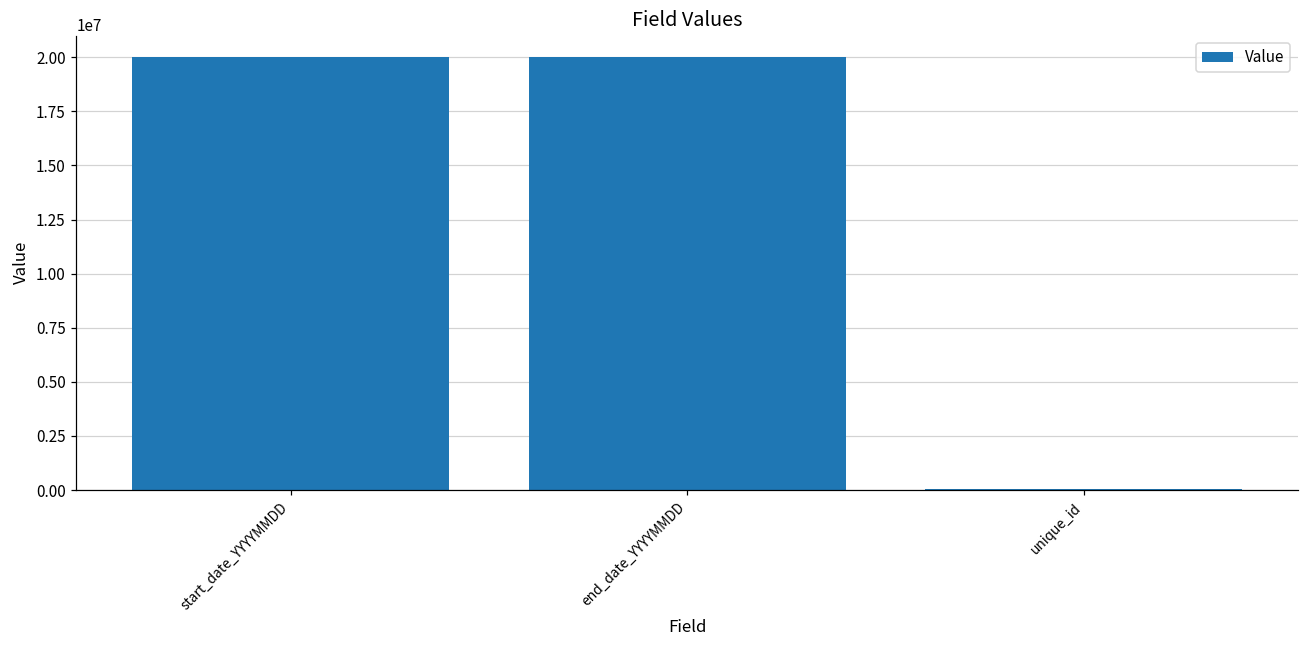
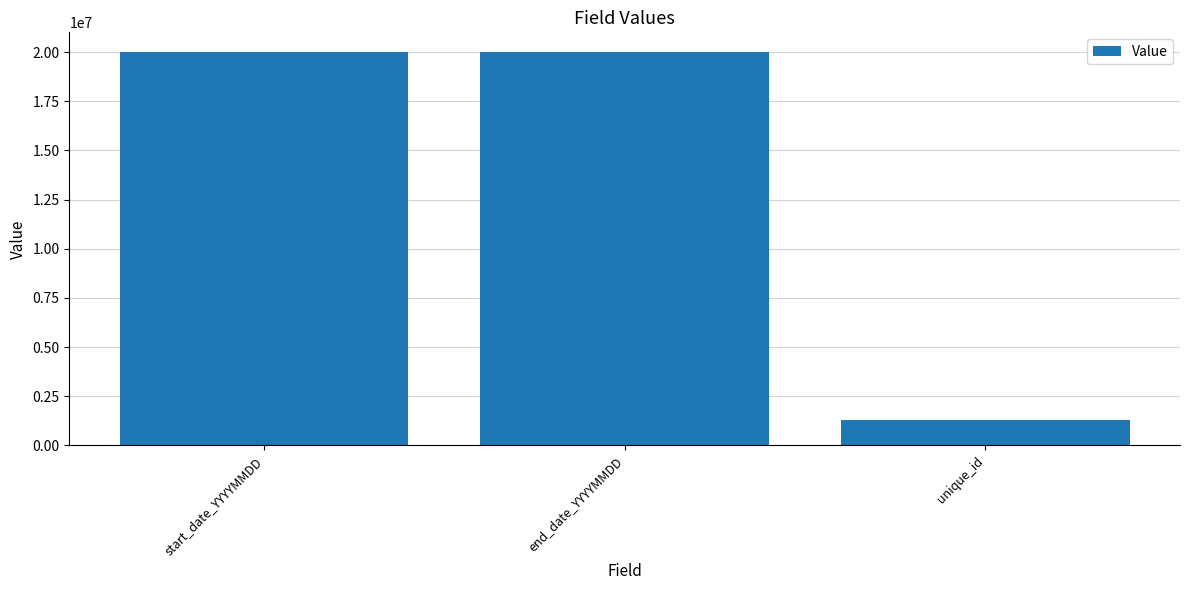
unique_id: 0 -> 1300000
